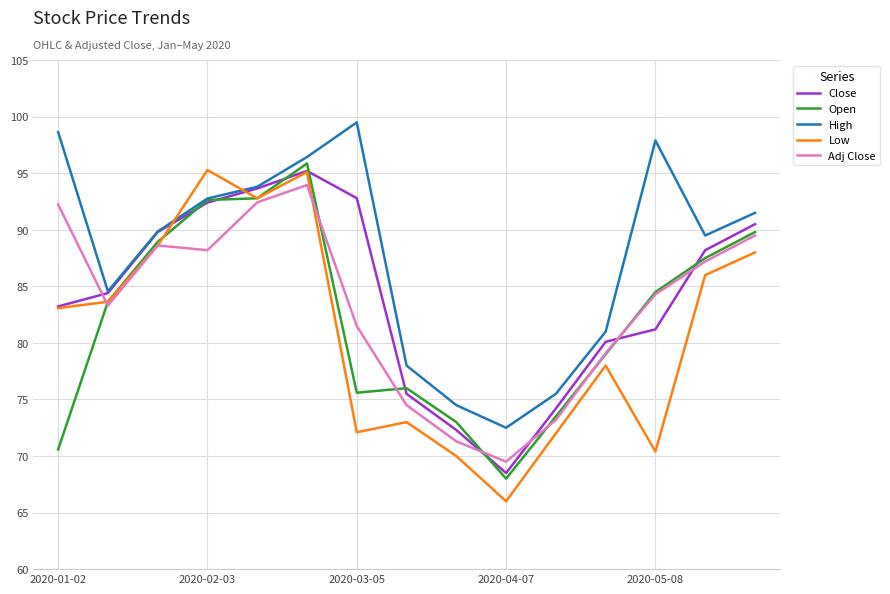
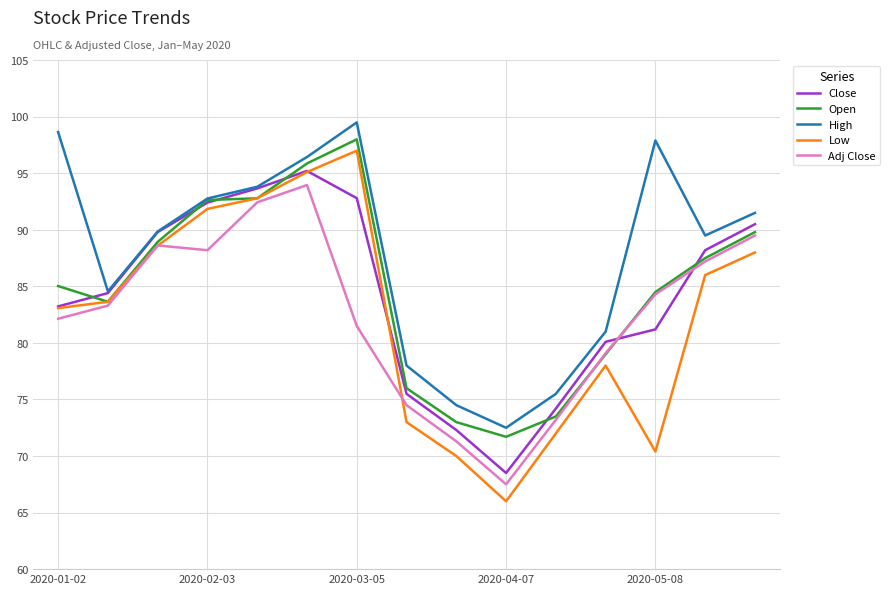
Open, 2020-01-02: 70.6 -> 85.0
Adj Close, 2020-01-02: 92.3 -> 82.1
Low, 2020-02-03: 95.3 -> 91.9
Open, 2020-03-05: 75.6 -> 98.0
Low, 2020-03-05: 72.1 -> 97.0
Open, 2020-04-07: 68.0 -> 71.7
Adj Close, 2020-04-07: 69.5 -> 67.5
